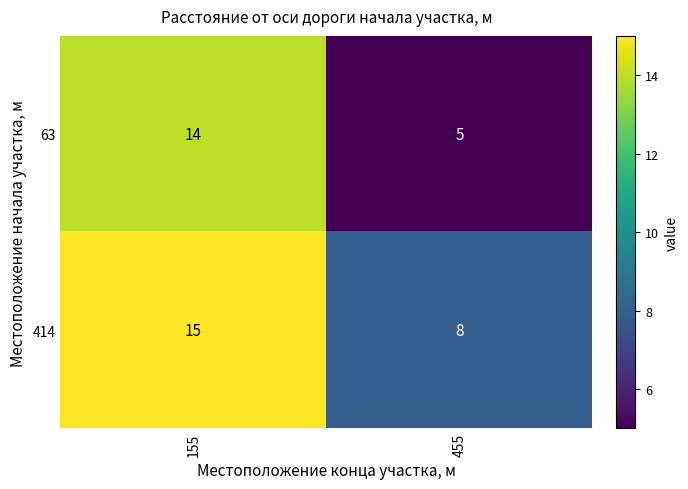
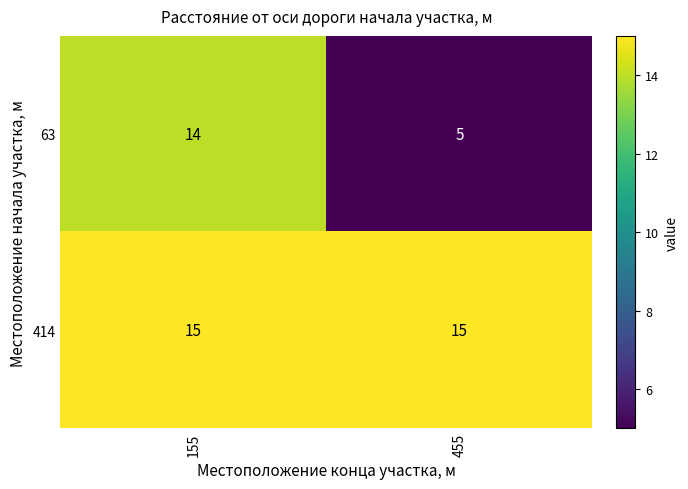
414, 455: 8 -> 15
